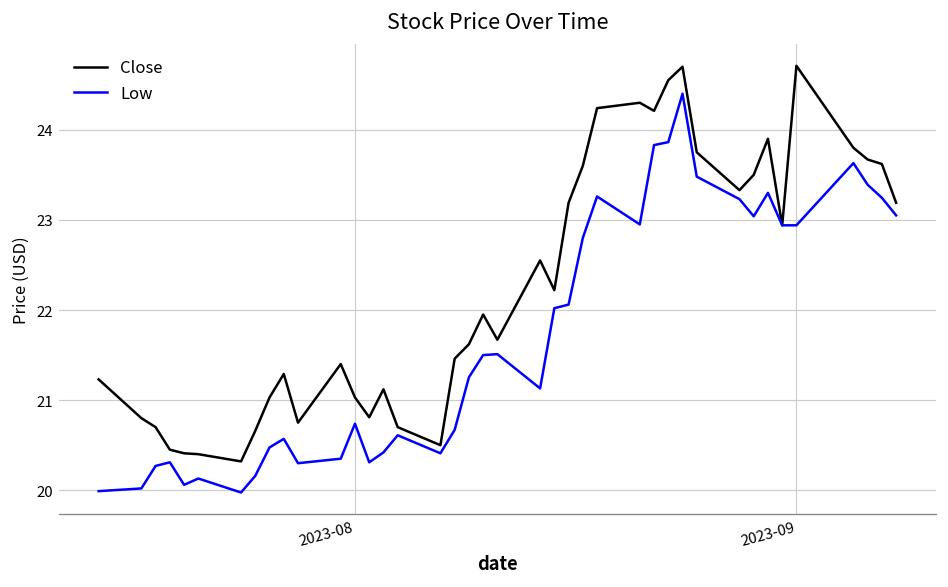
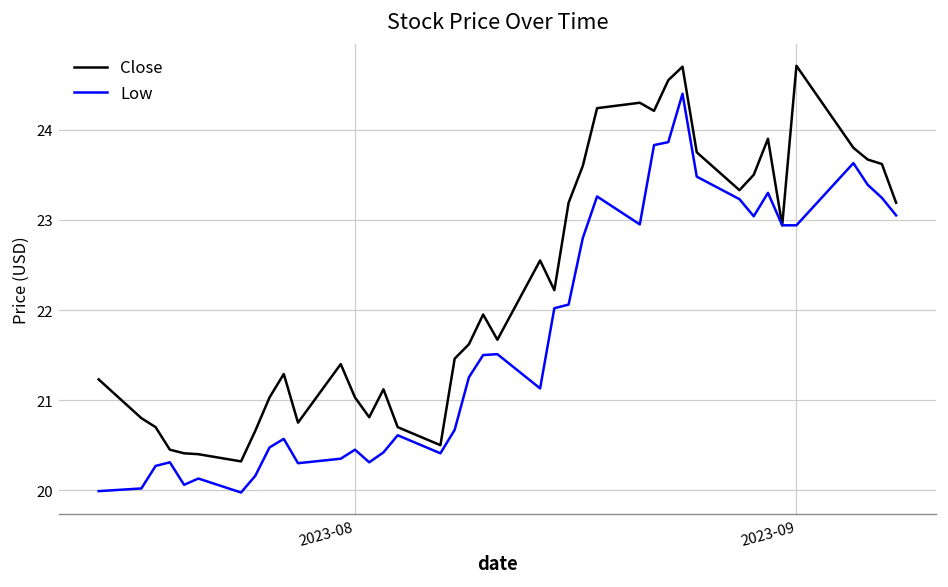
Low, 2023-08: 20.7 -> 20.5
